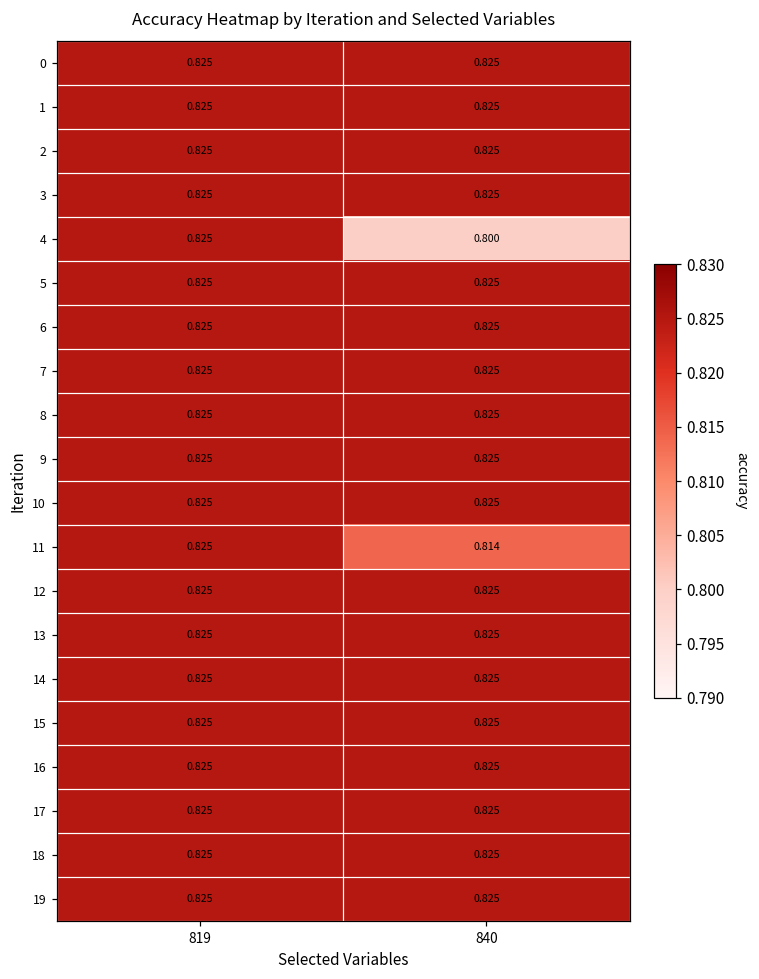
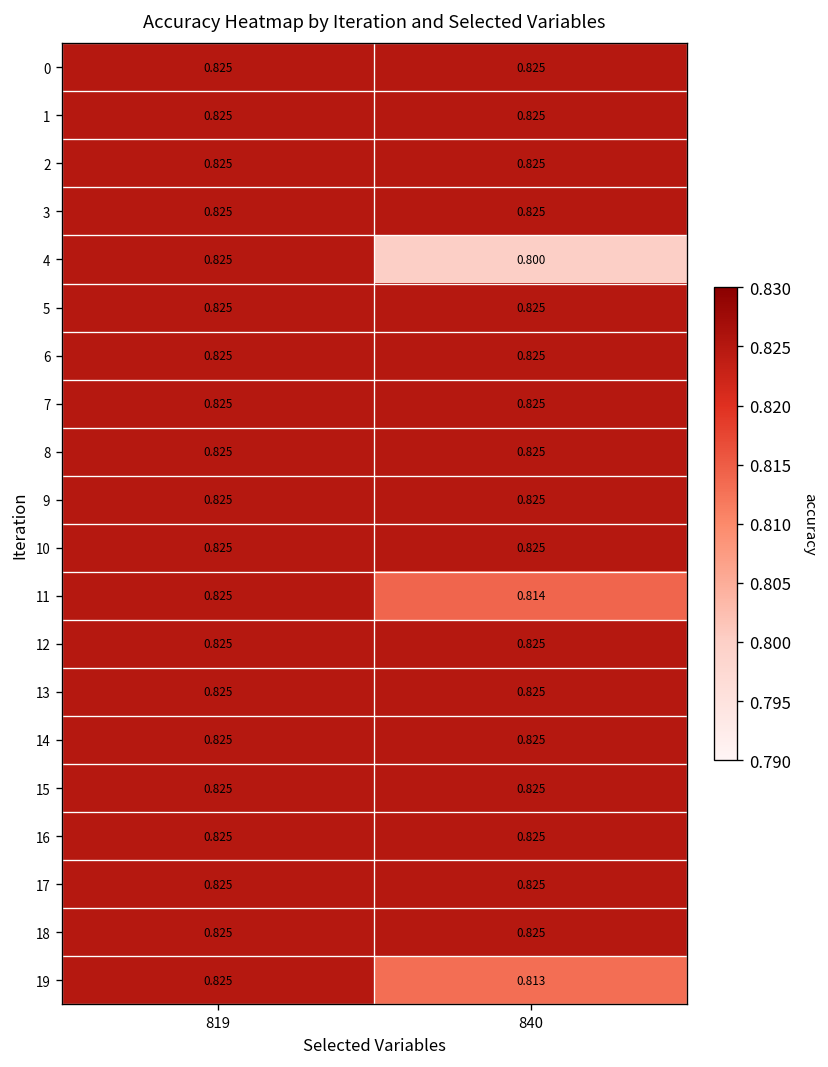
19, 840: 0.825 -> 0.813
